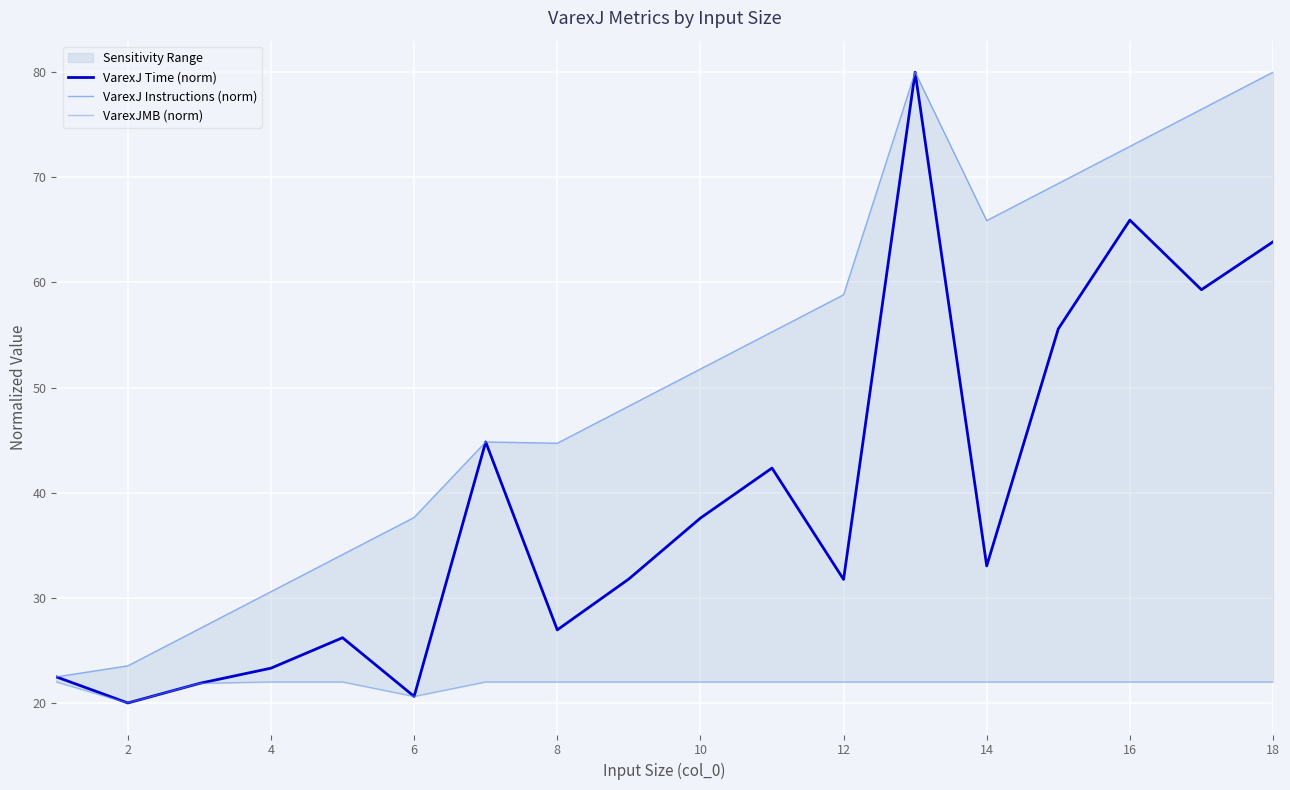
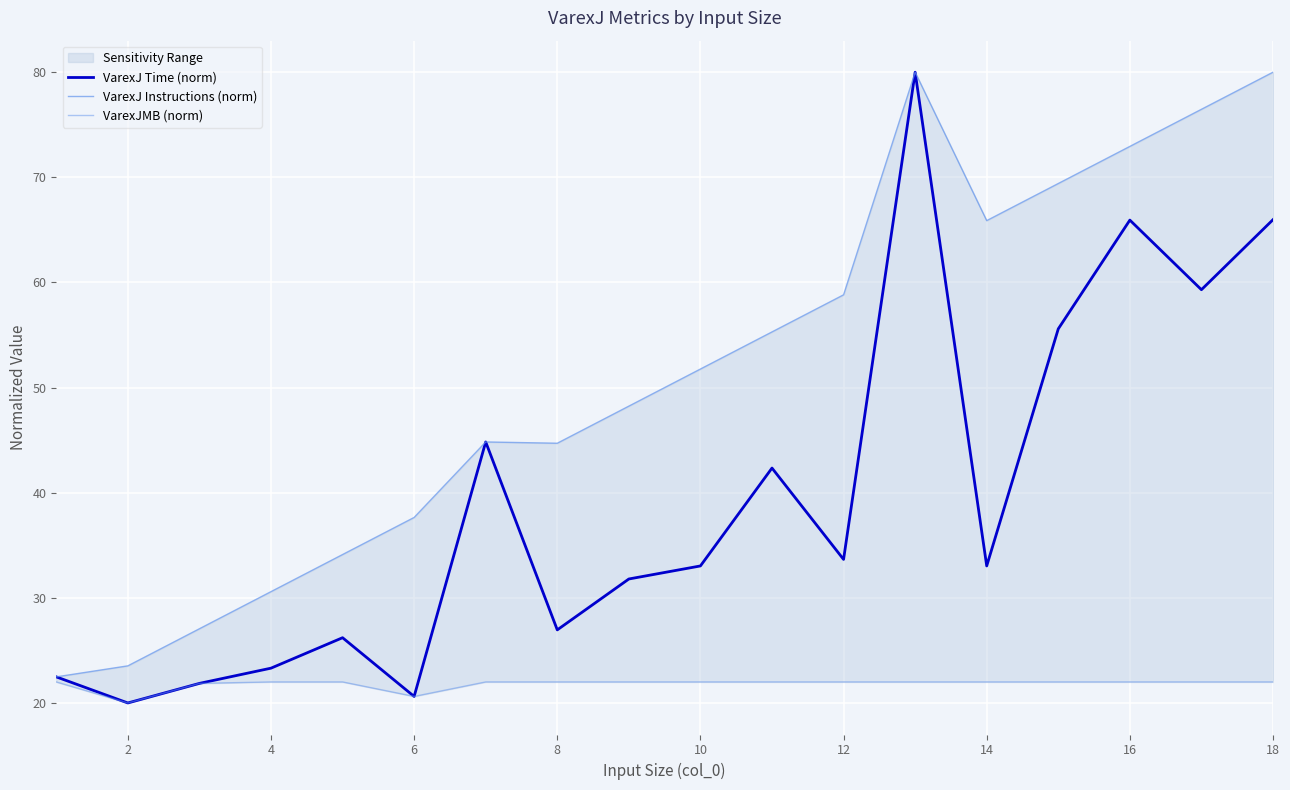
VarexJ Time (norm), 10: 37.6 -> 33.0
VarexJ Time (norm), 12: 31.8 -> 33.7
VarexJ Time (norm), 18: 63.9 -> 66.0
